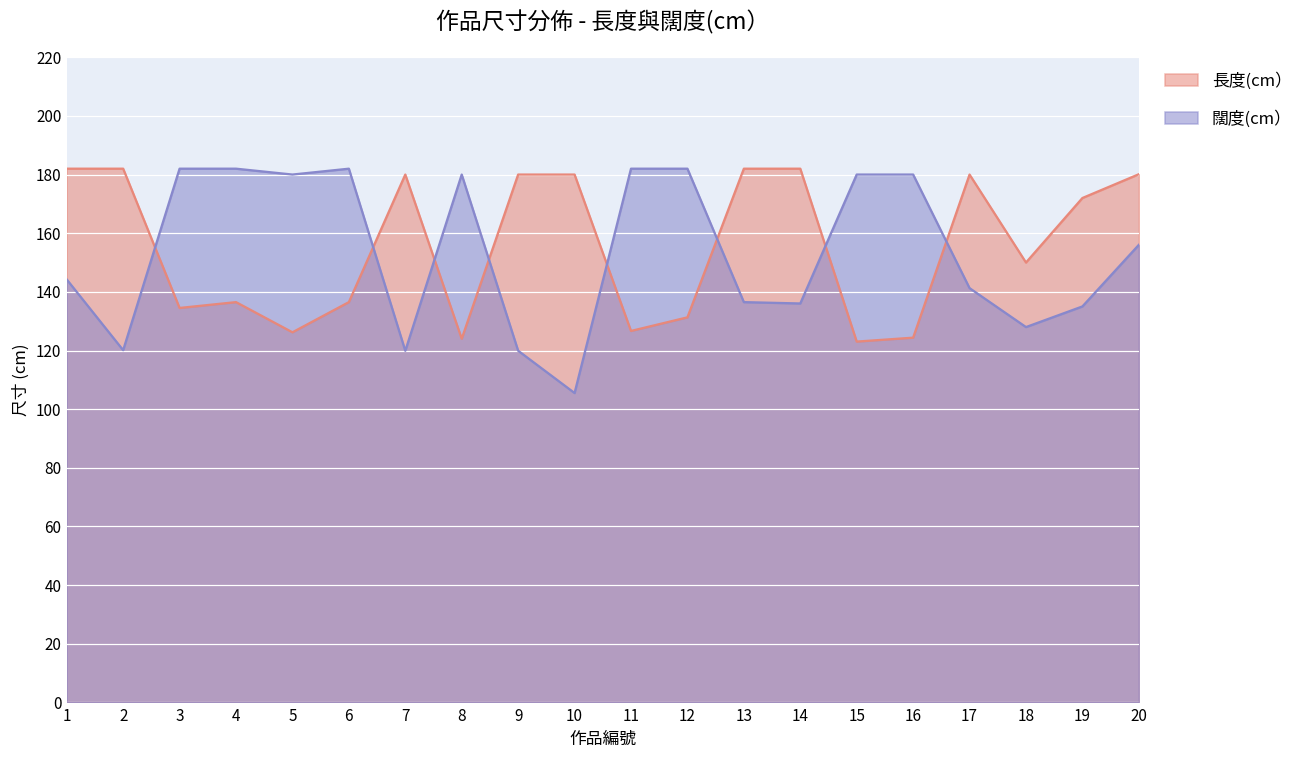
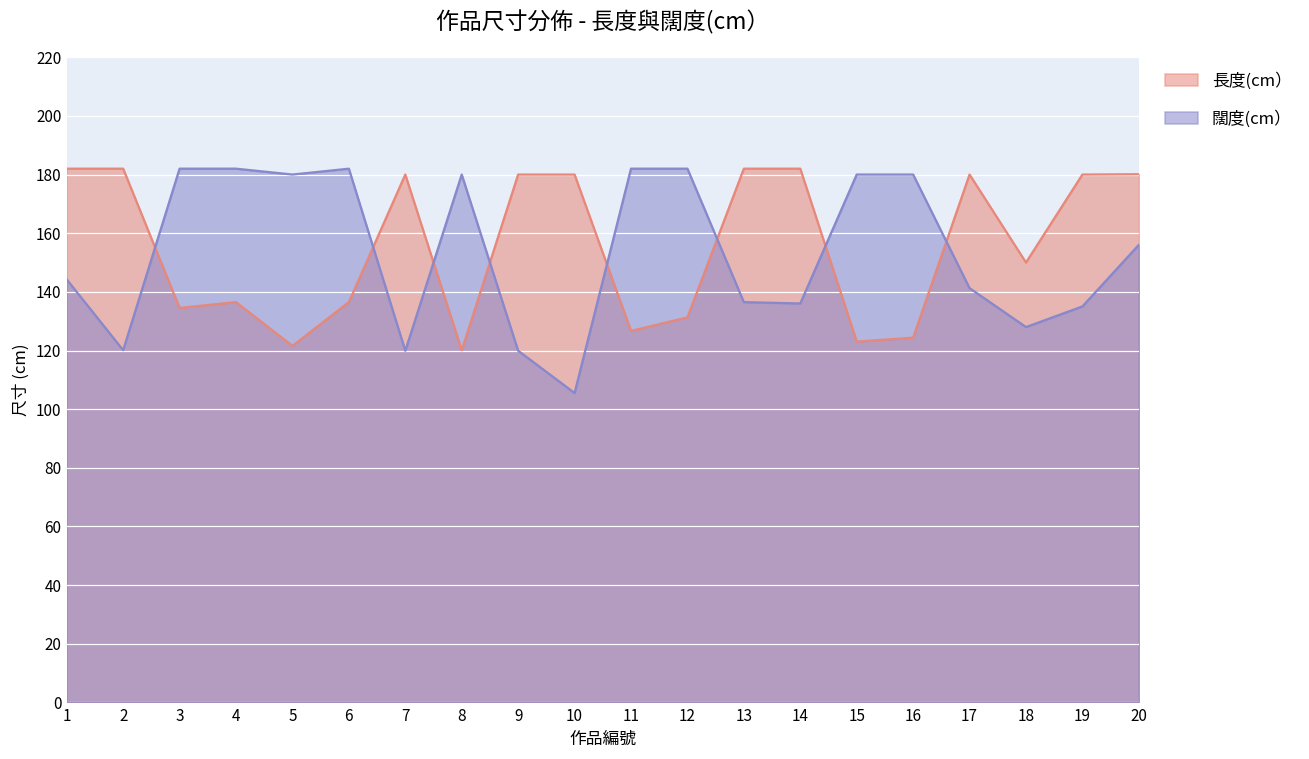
長度(cm）, 5: 126 -> 122
長度(cm）, 8: 124 -> 120
長度(cm）, 19: 172 -> 180
